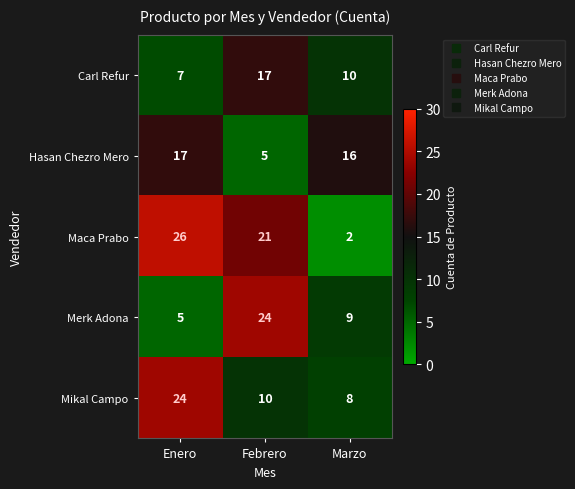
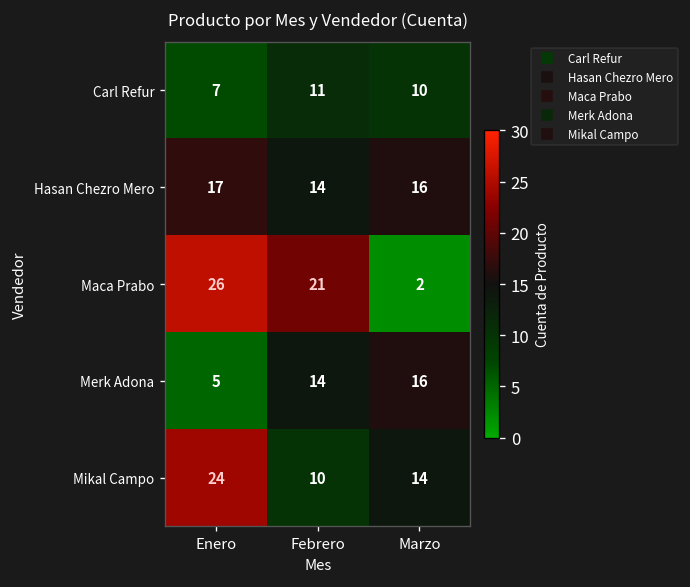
Carl Refur, Febrero: 17 -> 11
Hasan Chezro Mero, Febrero: 5 -> 14
Merk Adona, Febrero: 24 -> 14
Merk Adona, Marzo: 9 -> 16
Mikal Campo, Marzo: 8 -> 14
